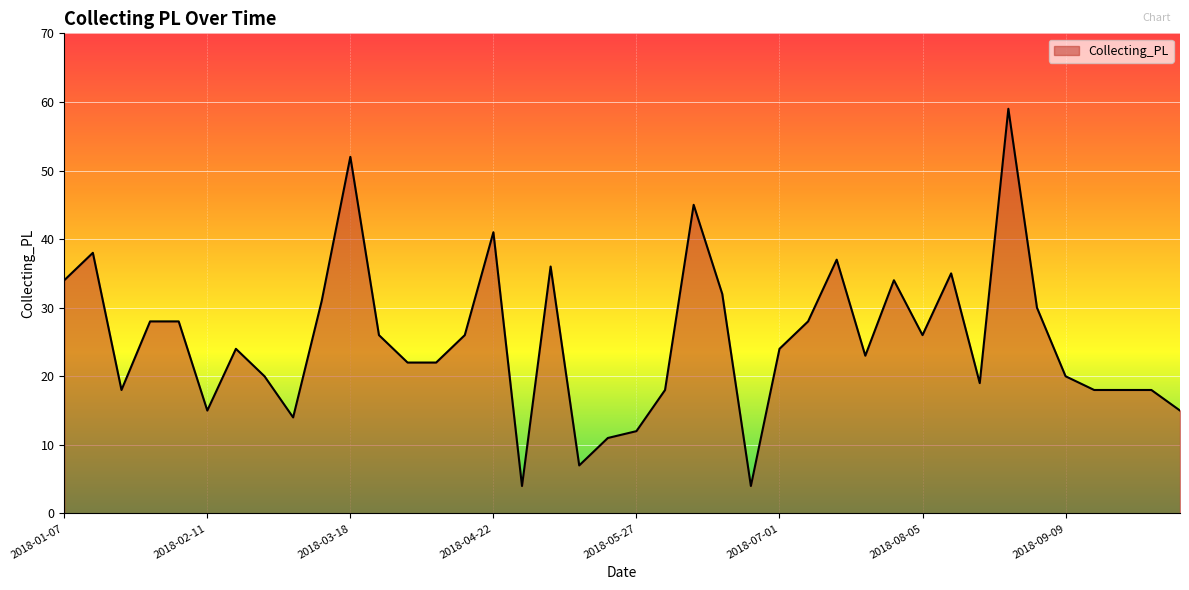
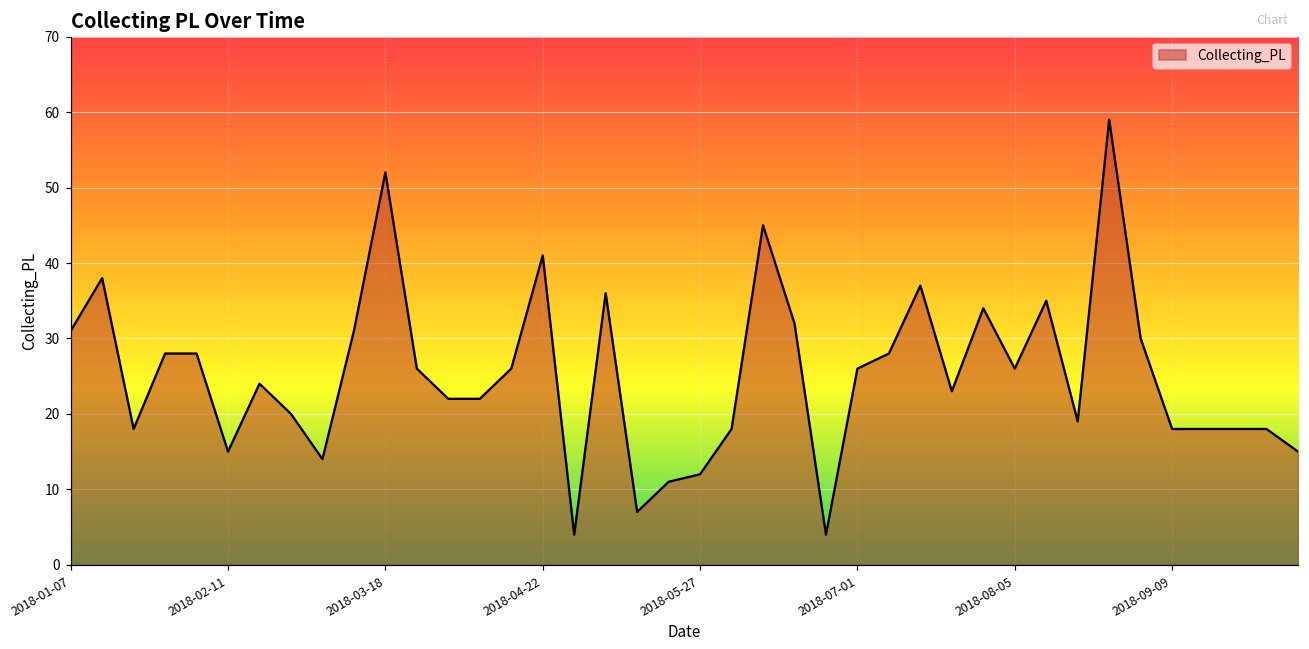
2018-01-07: 34 -> 31
2018-07-01: 24 -> 26
2018-09-09: 20 -> 18
